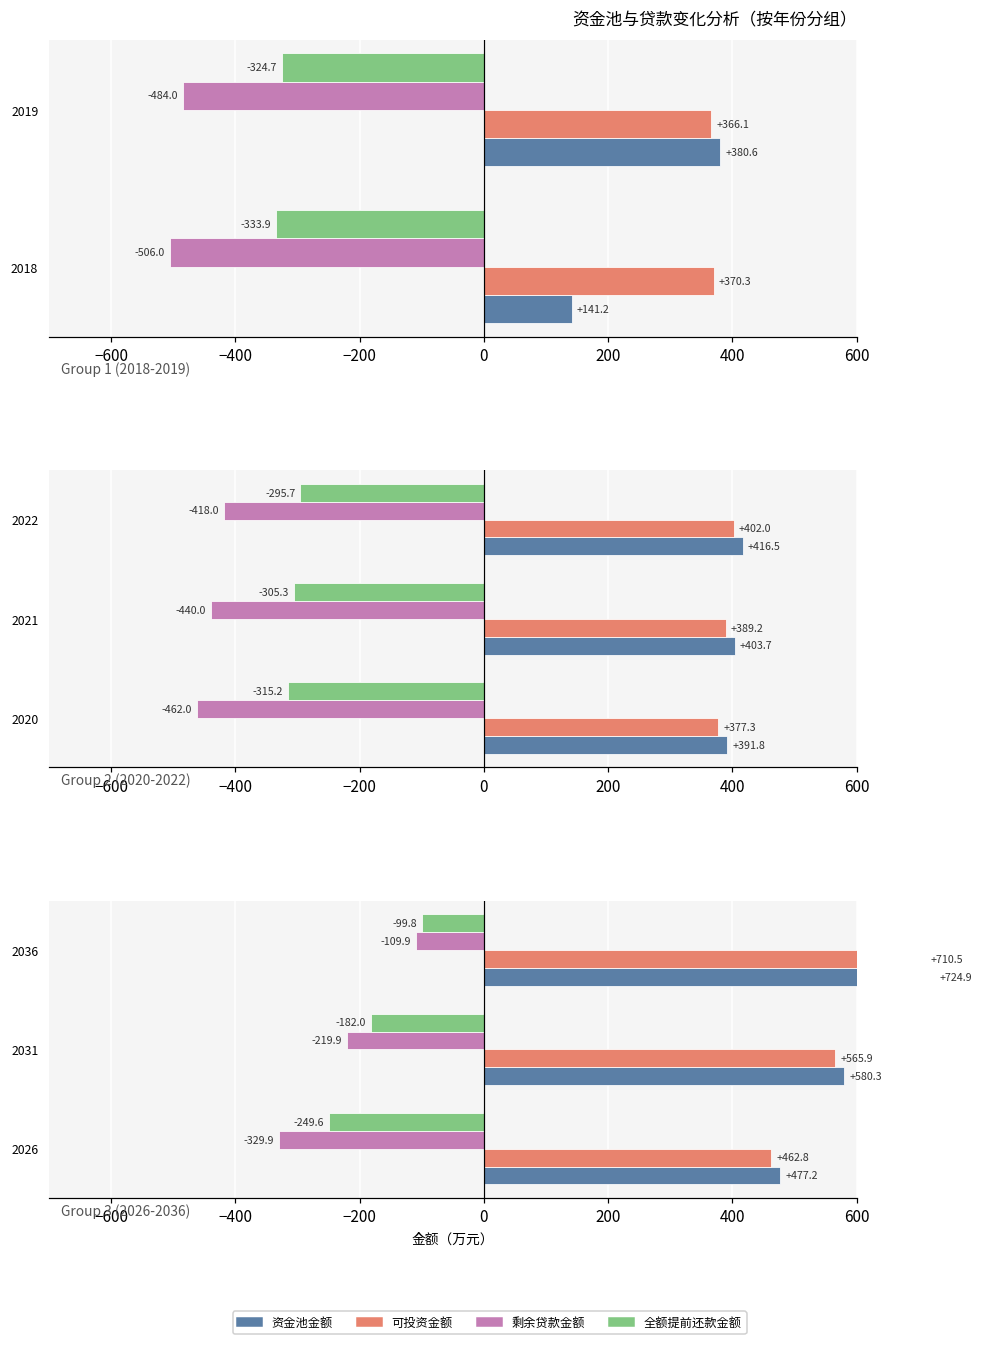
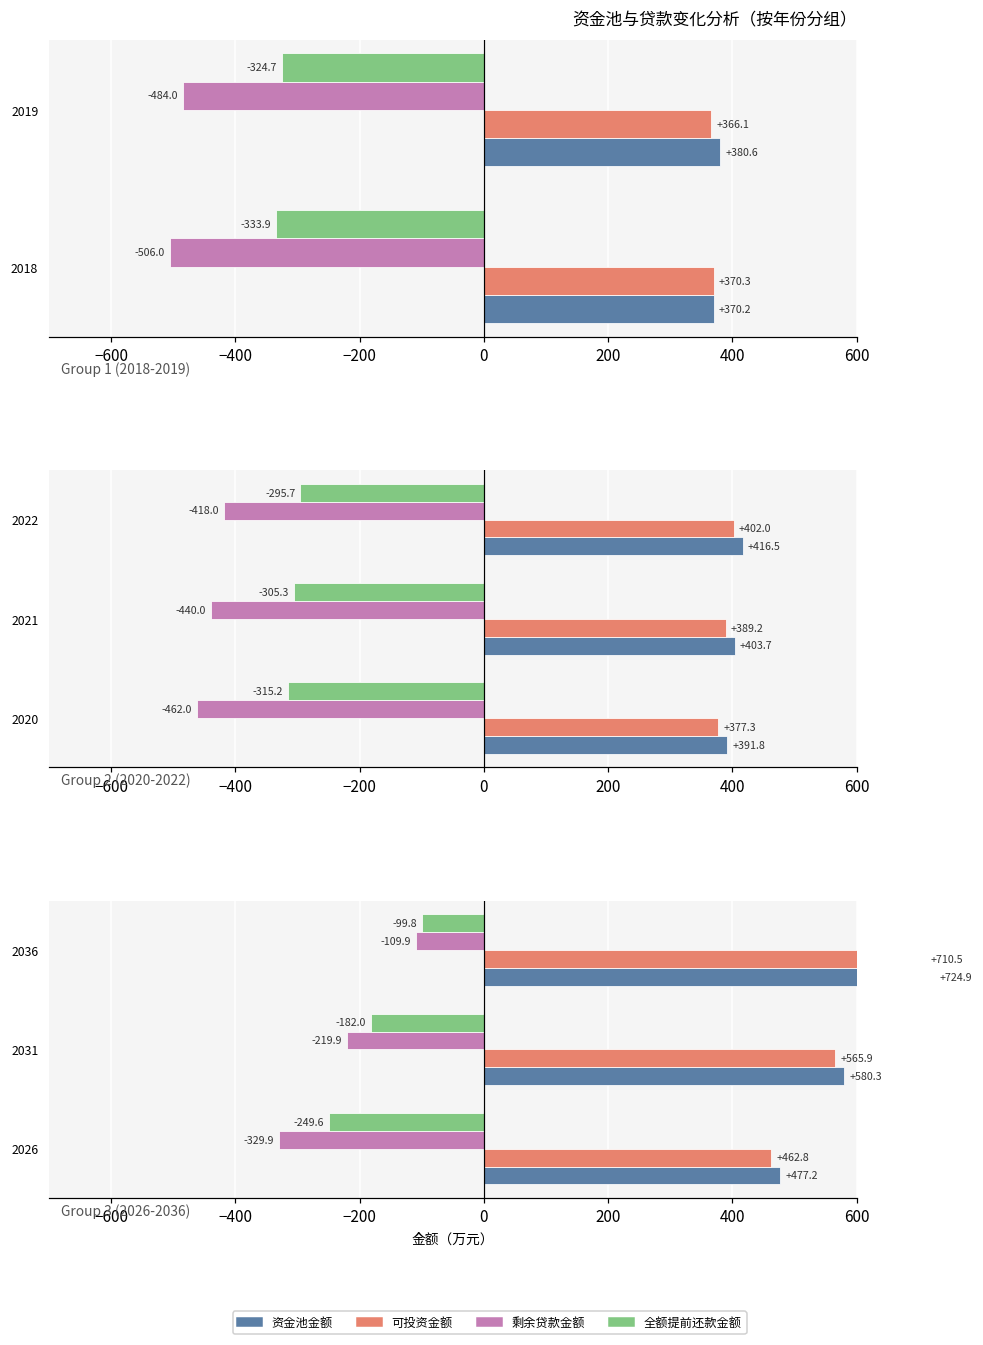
资金池与贷款变化分析（按年份分组）, 资金池金额, 2018: +141.2 -> +370.2
